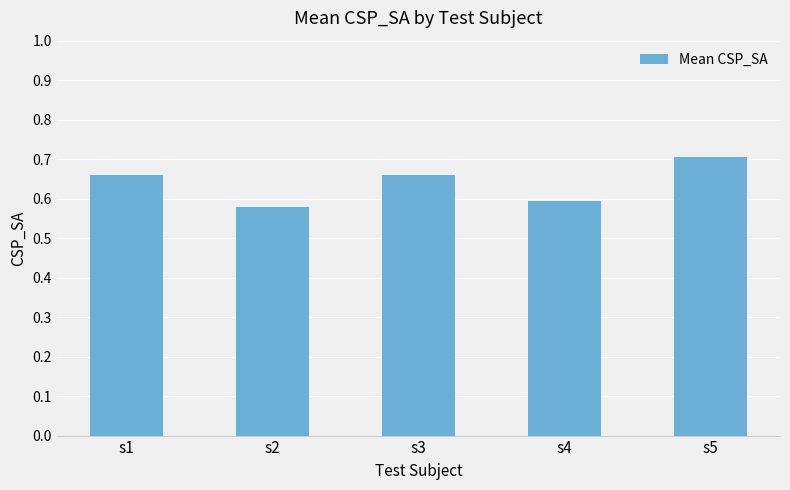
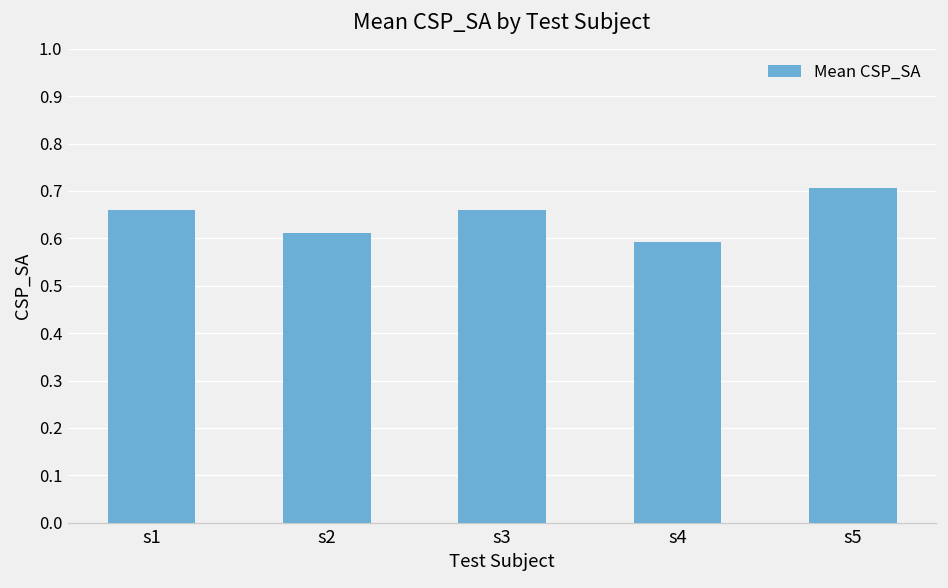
s2: 0.58 -> 0.61
